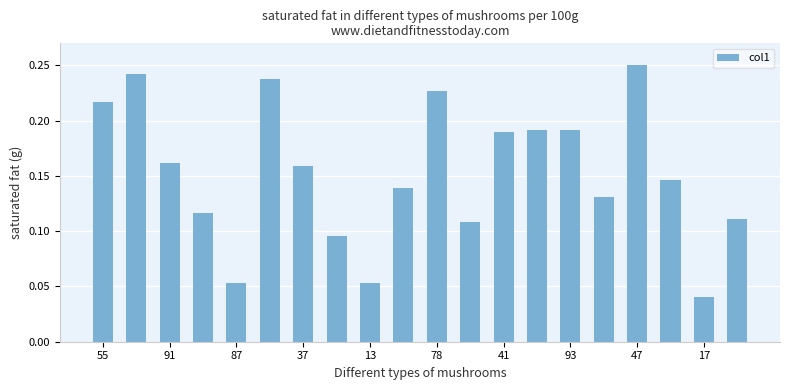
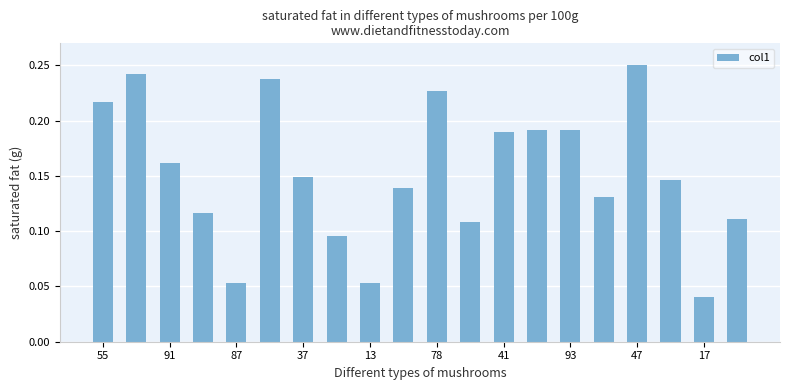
37: 0.159 -> 0.149
